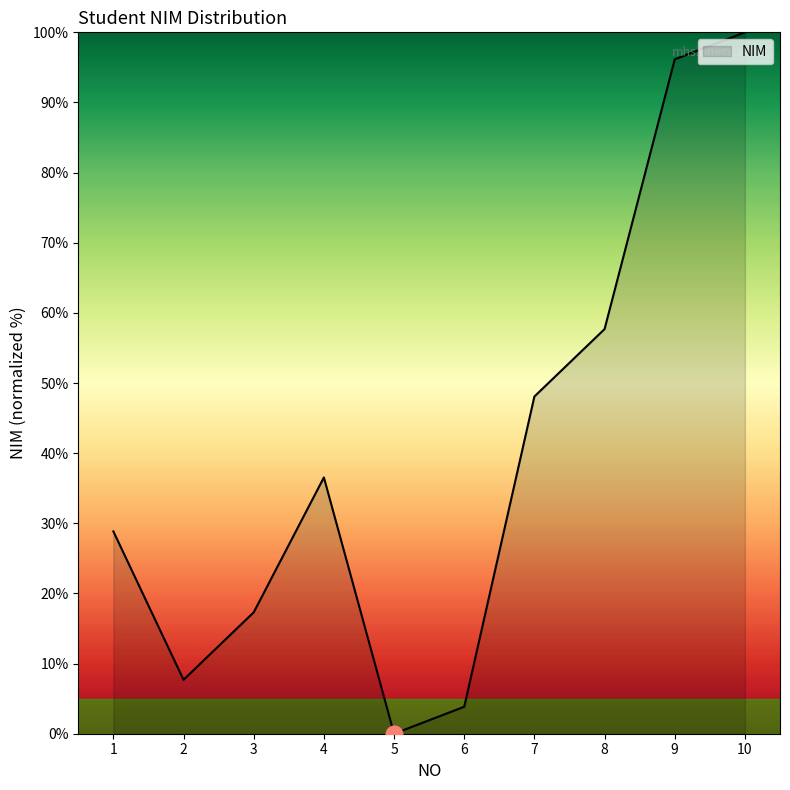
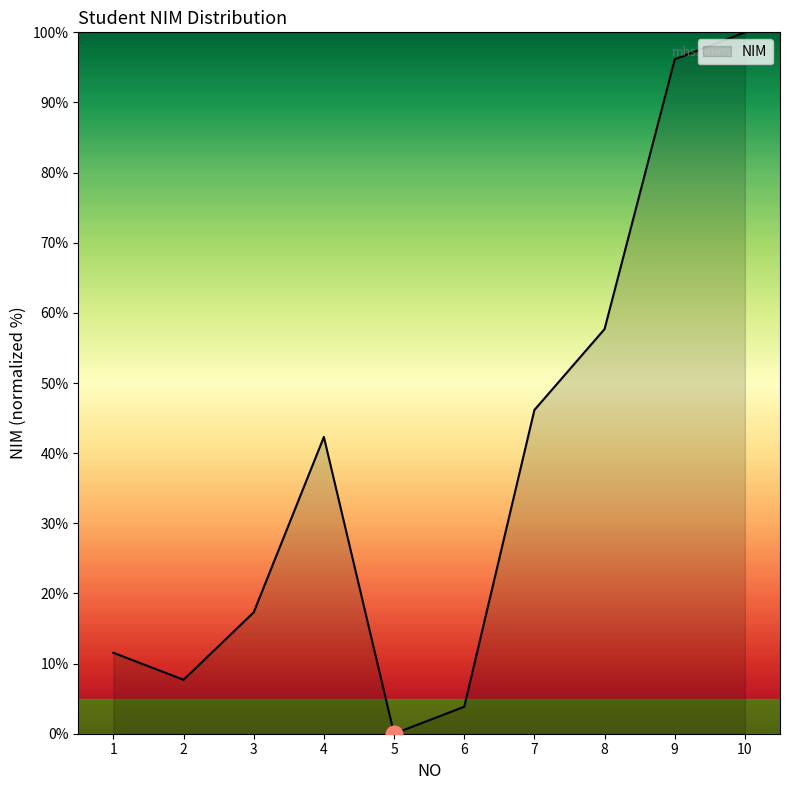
NIM, 1: 29% -> 12%
NIM, 4: 37% -> 42%
NIM, 7: 48% -> 46%
